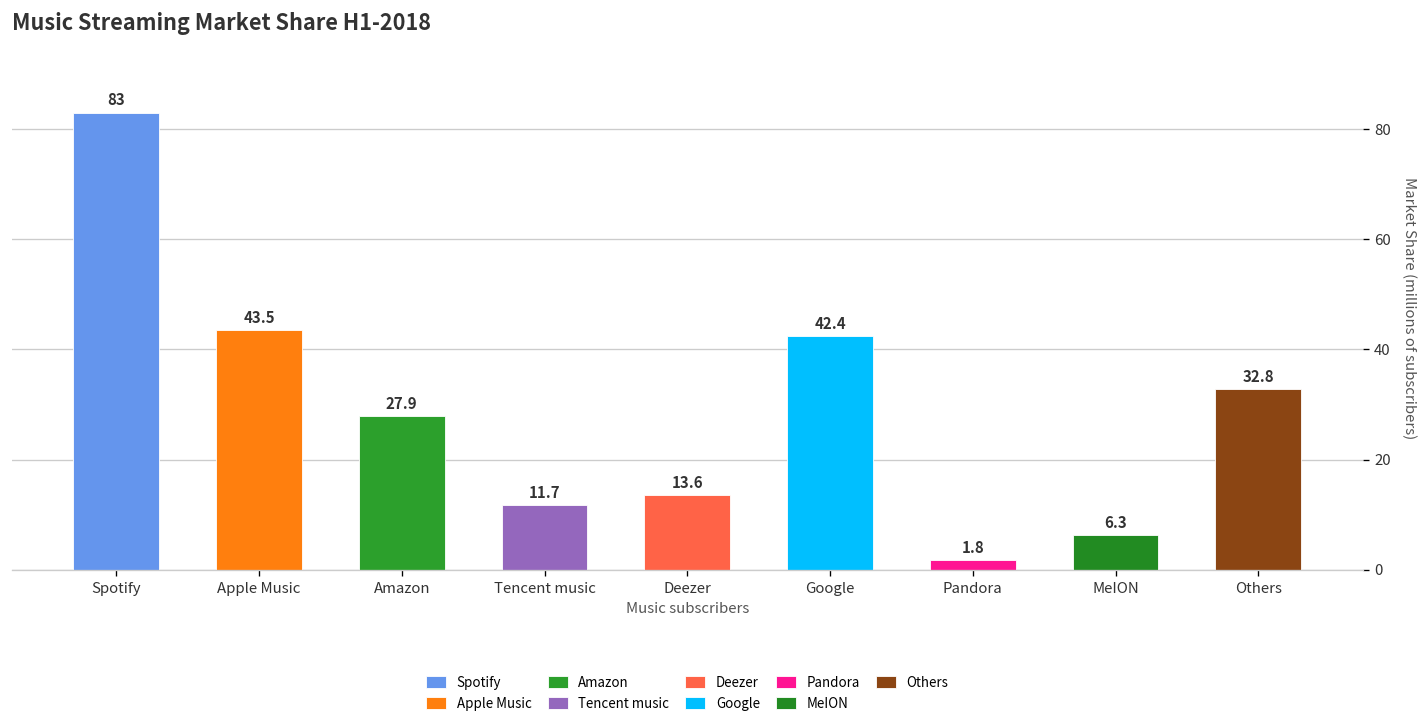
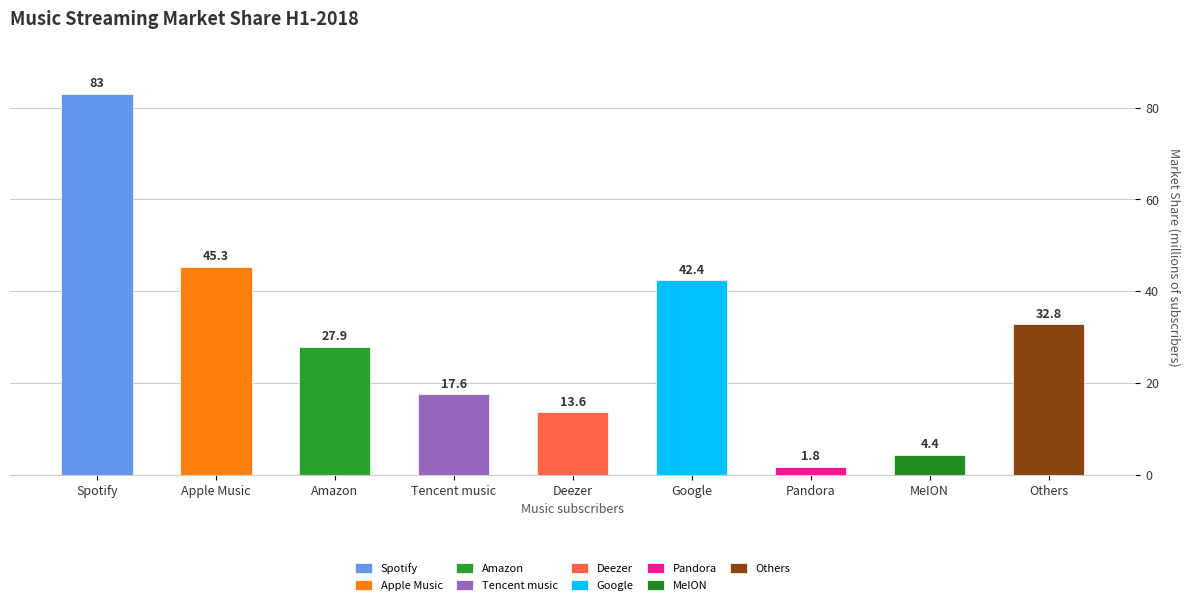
Apple Music: 43.5 -> 45.3
Tencent music: 11.7 -> 17.6
MeION: 6.3 -> 4.4
